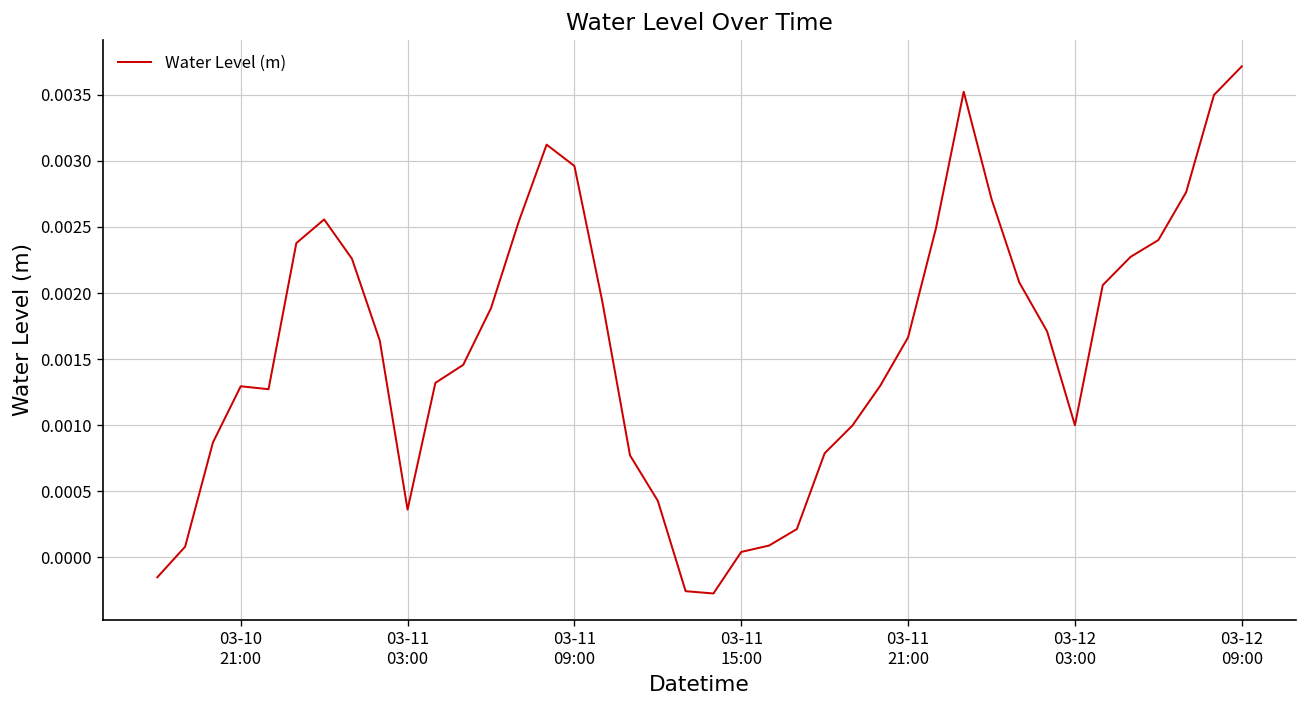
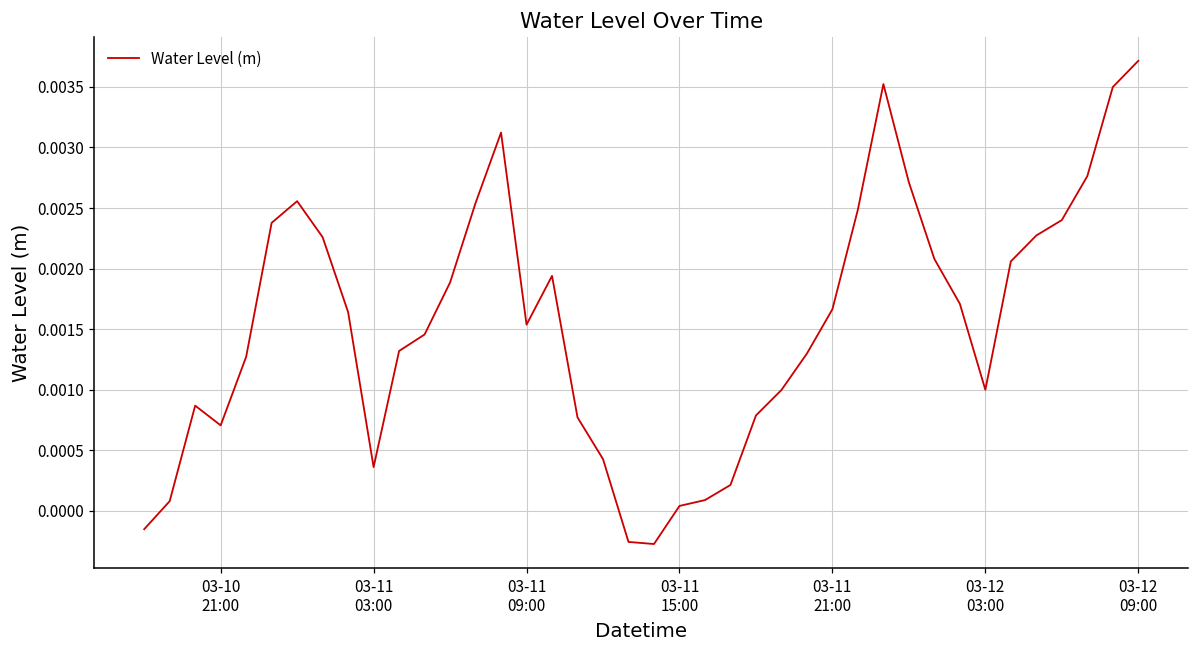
03-10 21:00: 0.00129 -> 0.00071
03-11 09:00: 0.00296 -> 0.00154
